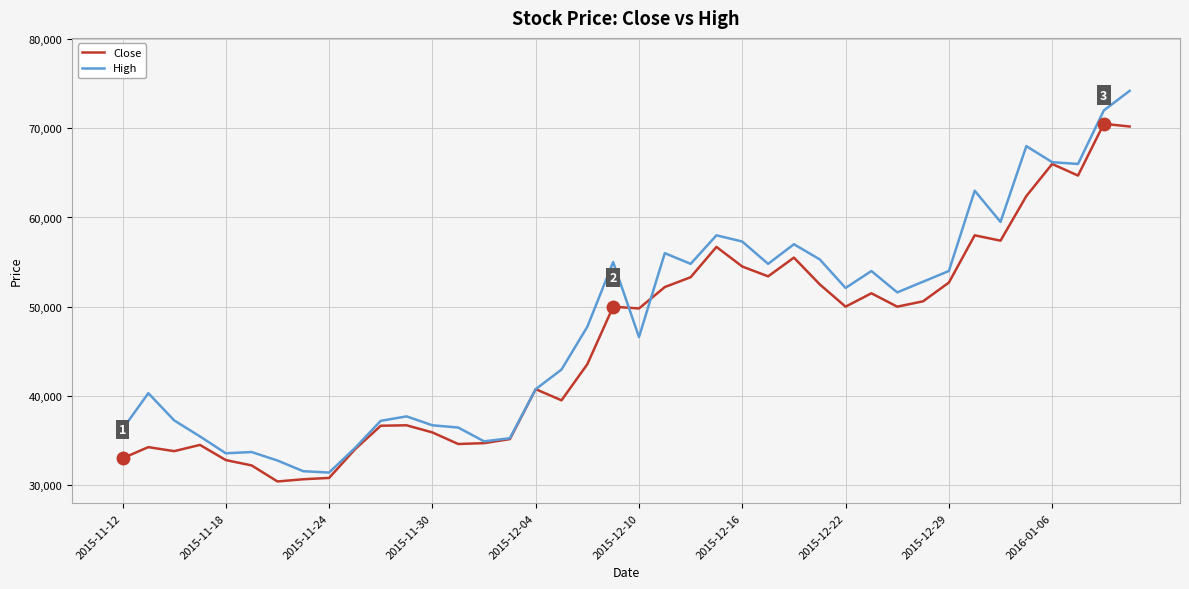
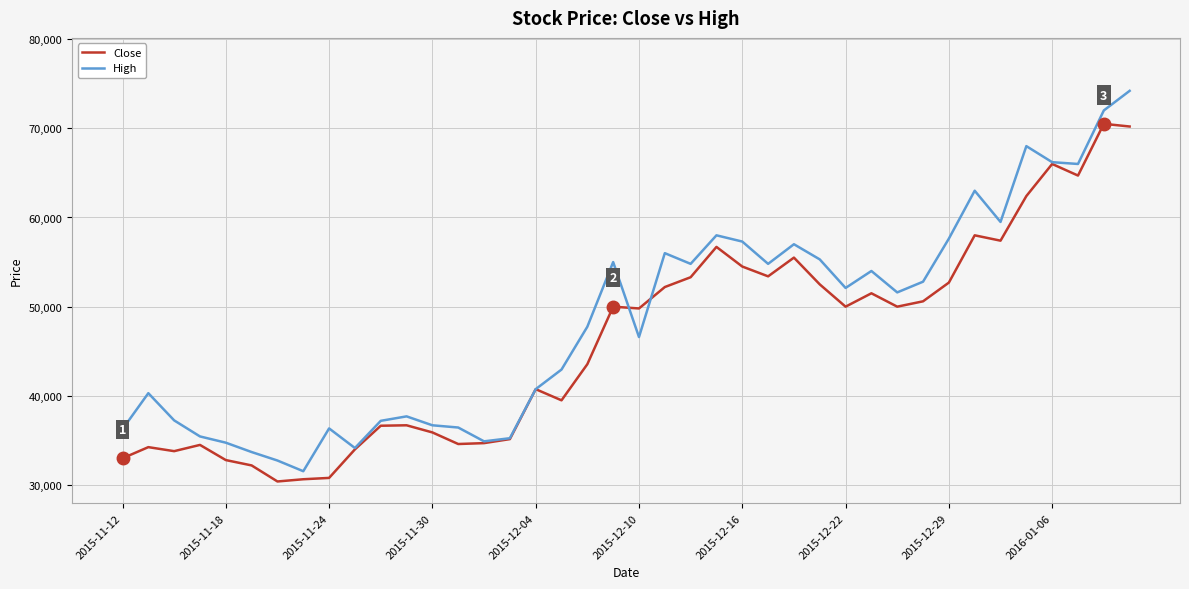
High, 2015-11-18: 34,000 -> 35,000
High, 2015-11-24: 31,000 -> 36,000
High, 2015-12-29: 54,000 -> 58,000
